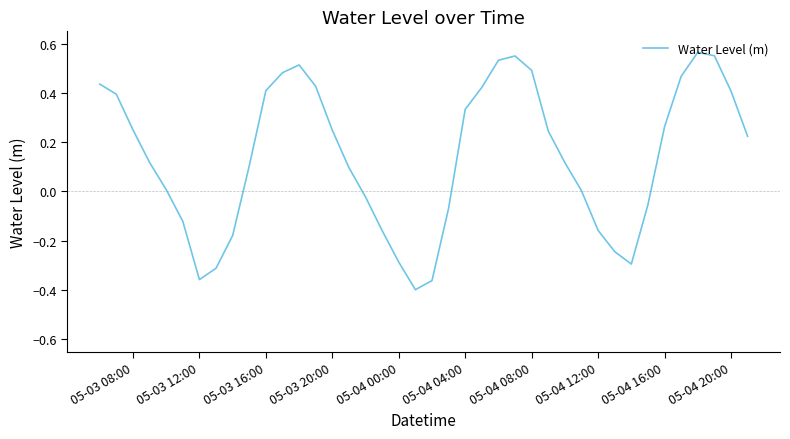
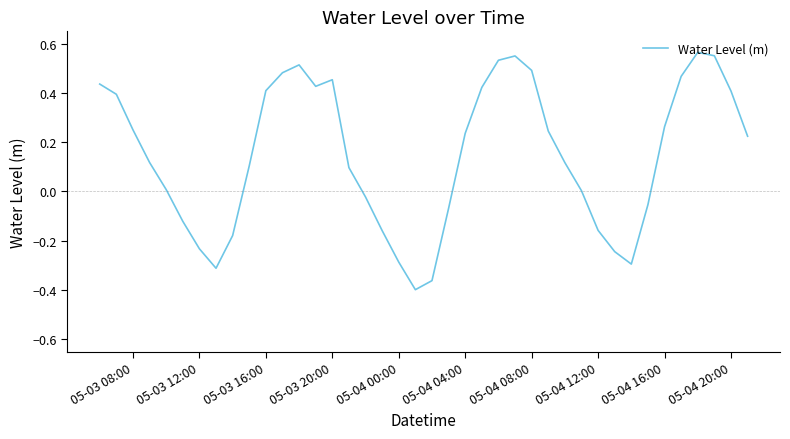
05-03 12:00: -0.36 -> -0.23
05-03 20:00: 0.25 -> 0.45
05-04 04:00: 0.33 -> 0.24
